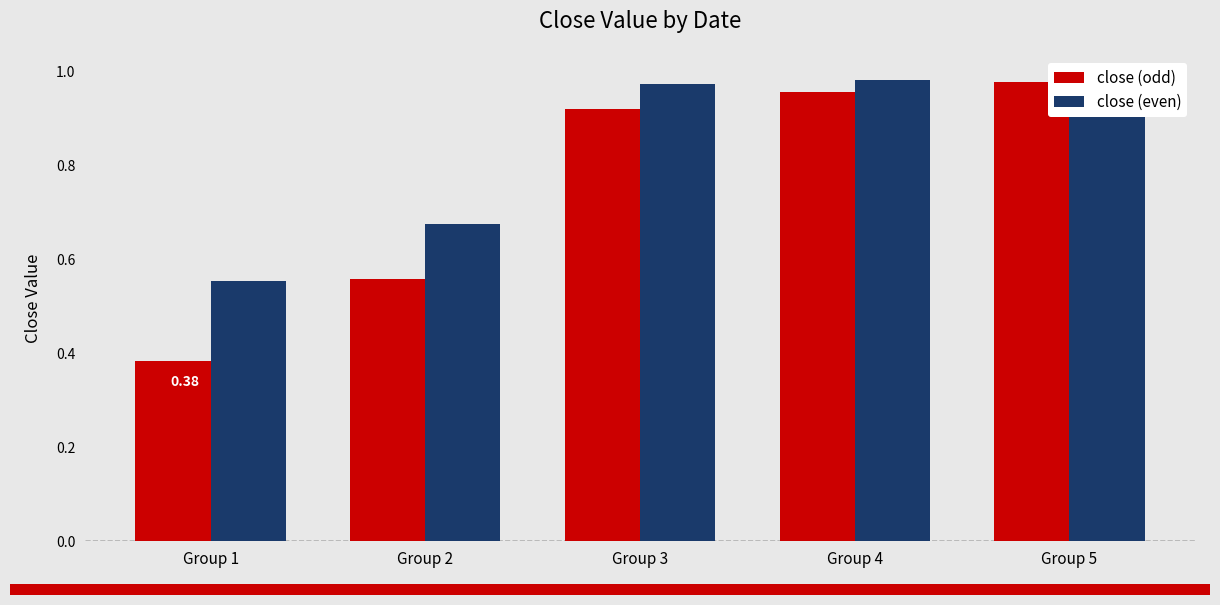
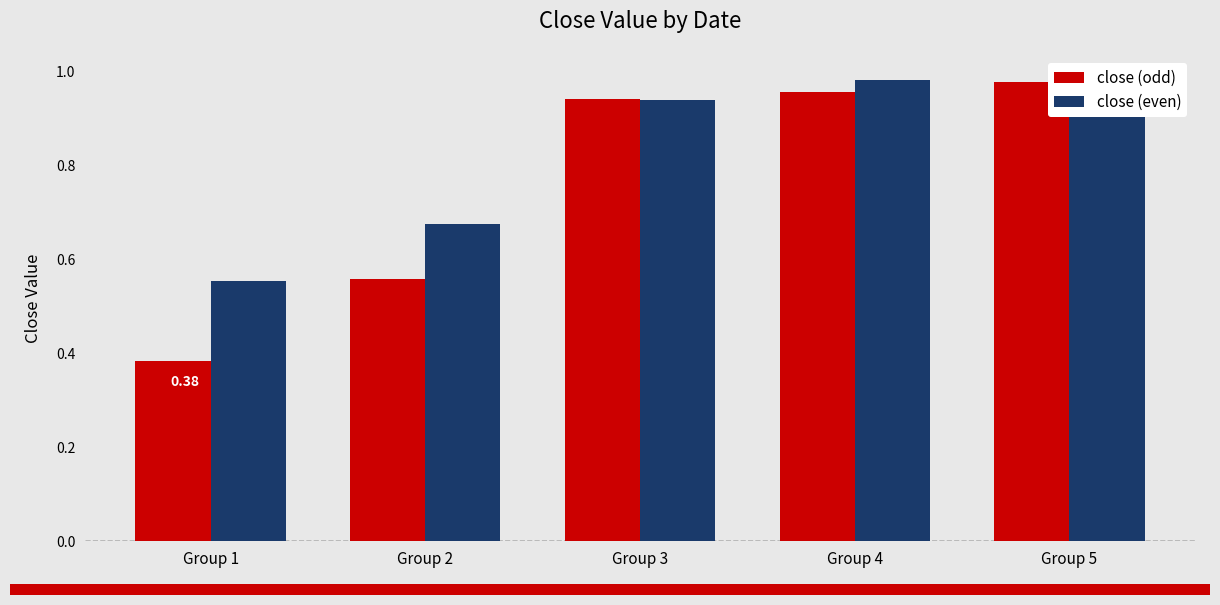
close (odd), Group 3: 0.92 -> 0.94
close (even), Group 3: 0.97 -> 0.94
